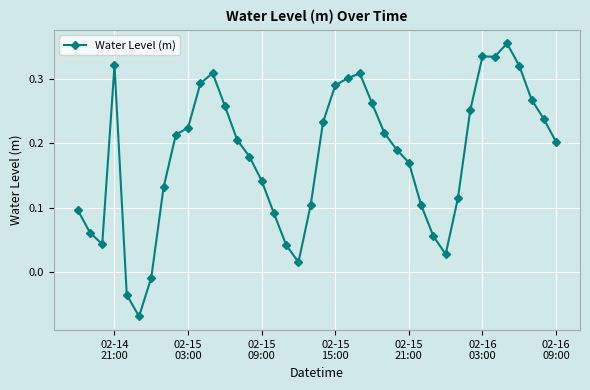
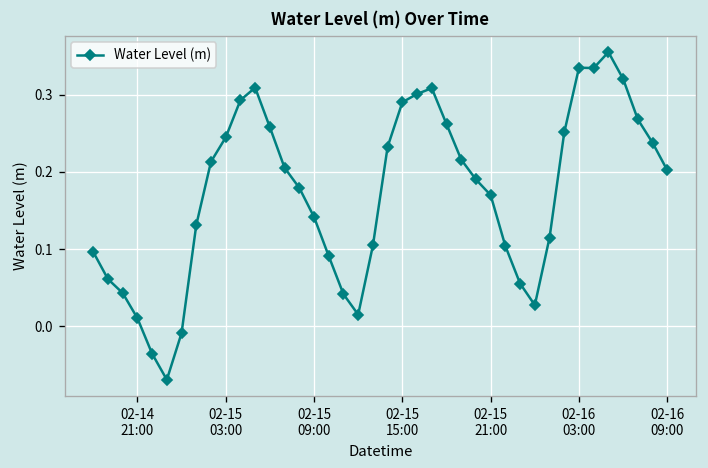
02-14 21:00: 0.32 -> 0.01
02-15 03:00: 0.22 -> 0.24
